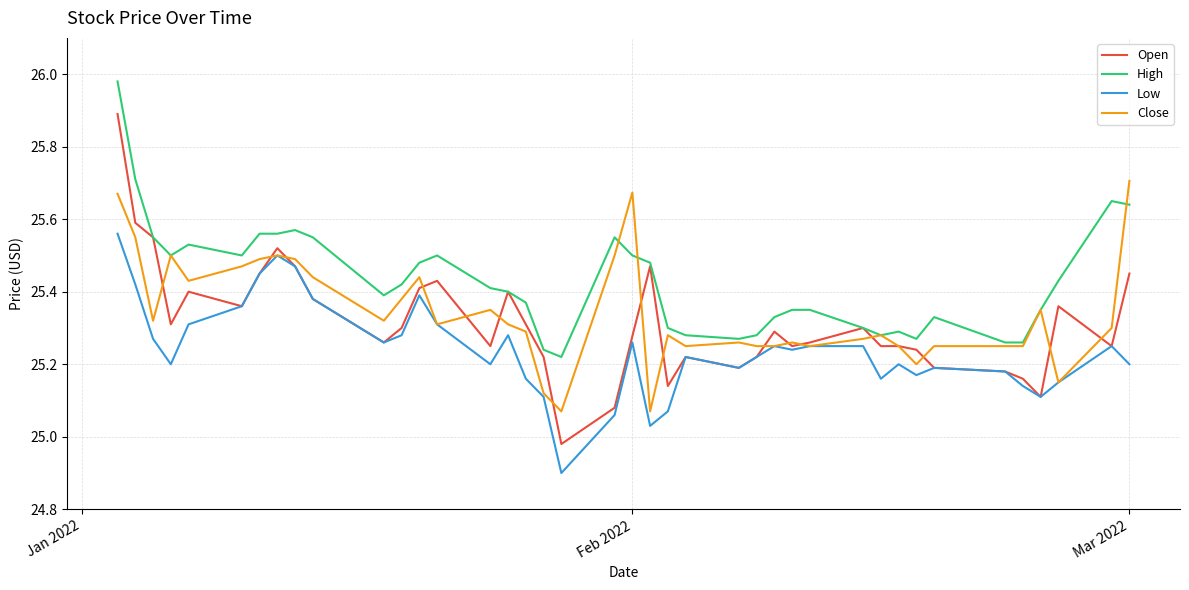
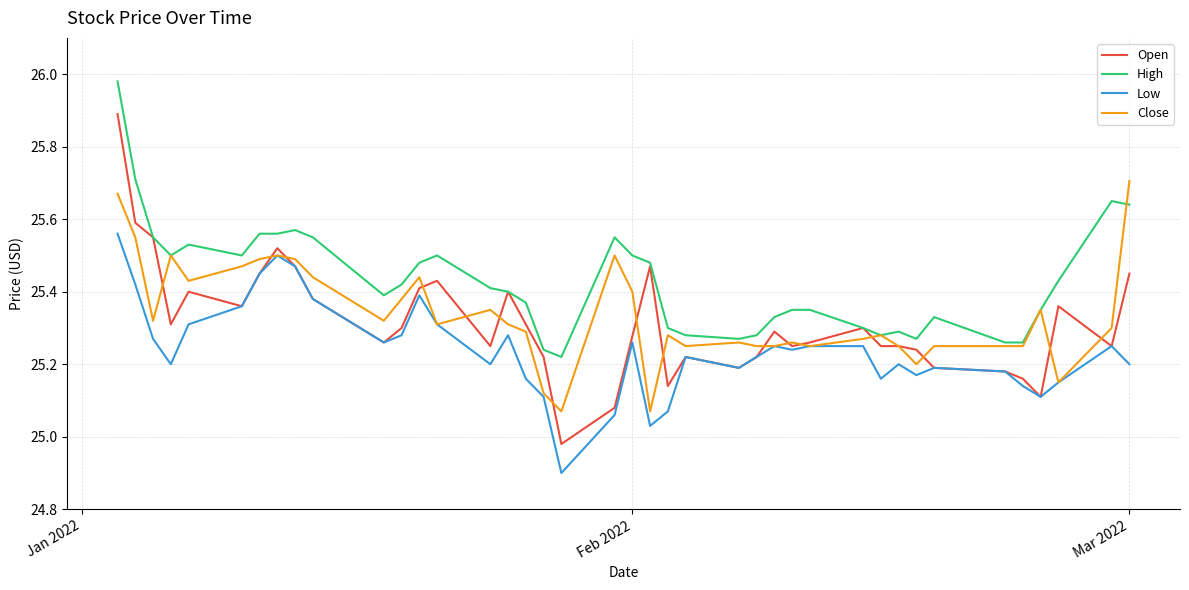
Close, Feb 2022: 25.67 -> 25.40
